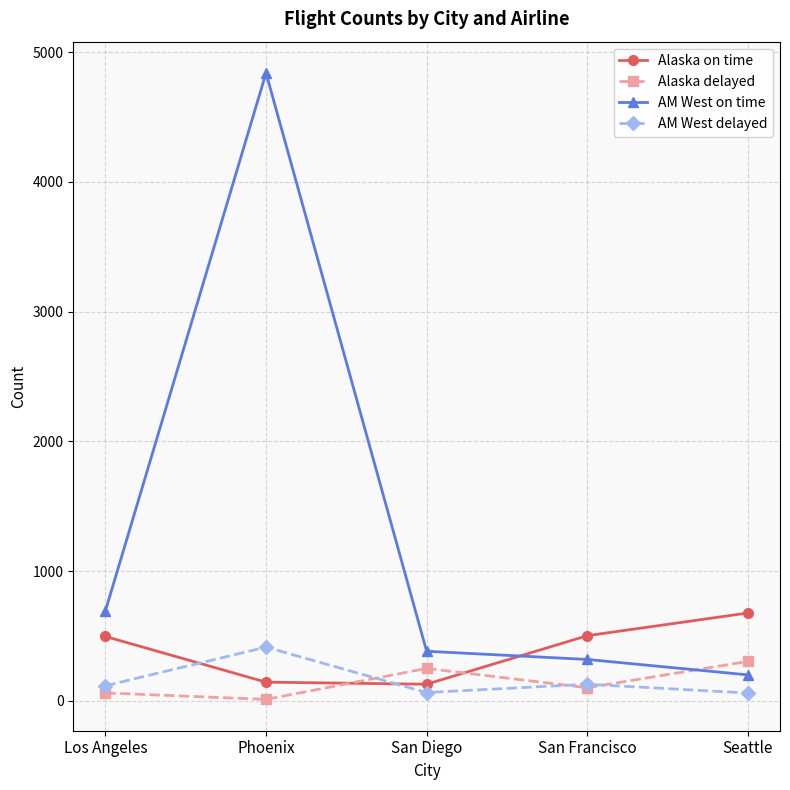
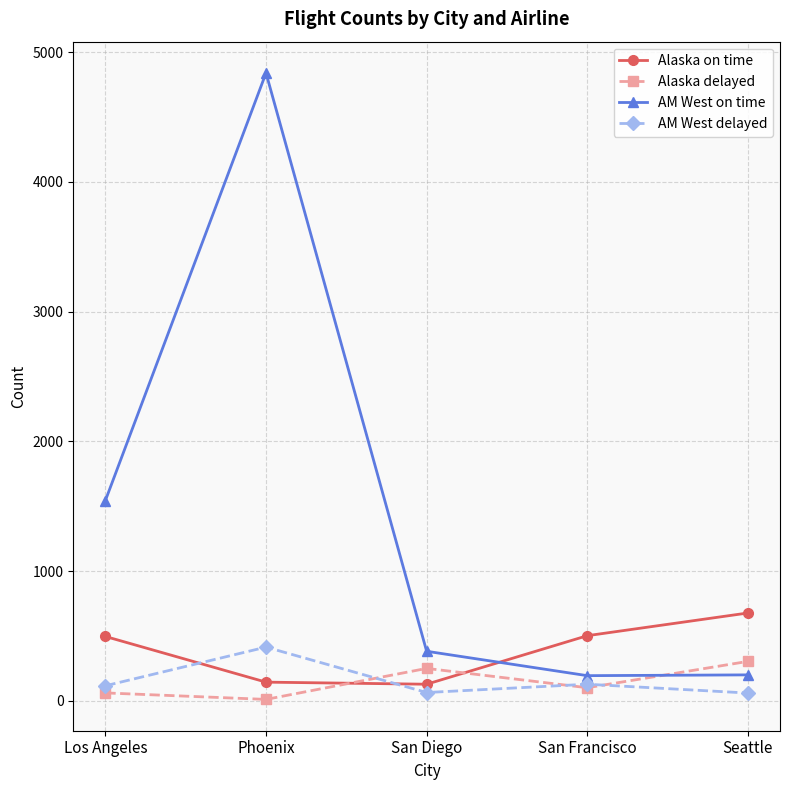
AM West on time, Los Angeles: 690 -> 1550
AM West on time, San Francisco: 320 -> 200
